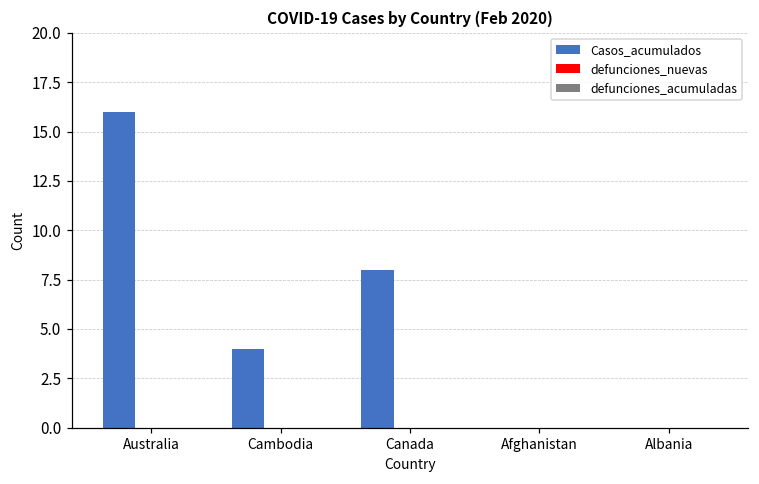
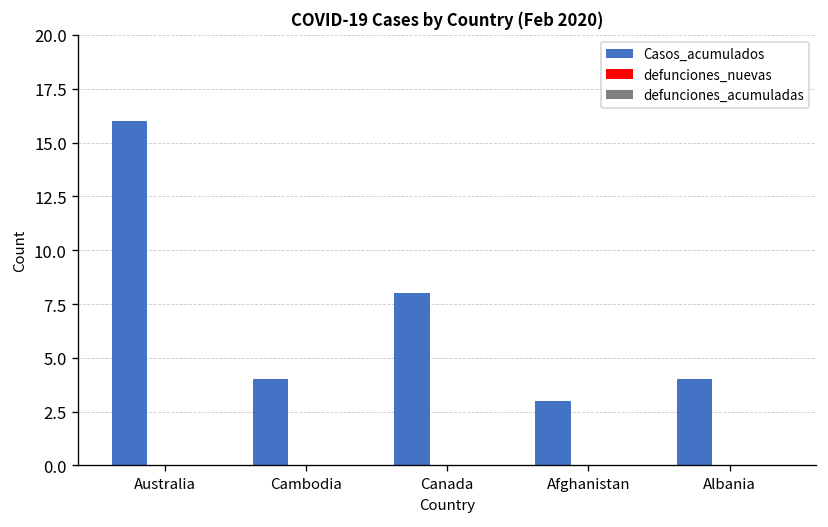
Casos_acumulados, Afghanistan: 0 -> 3
Casos_acumulados, Albania: 0 -> 4
